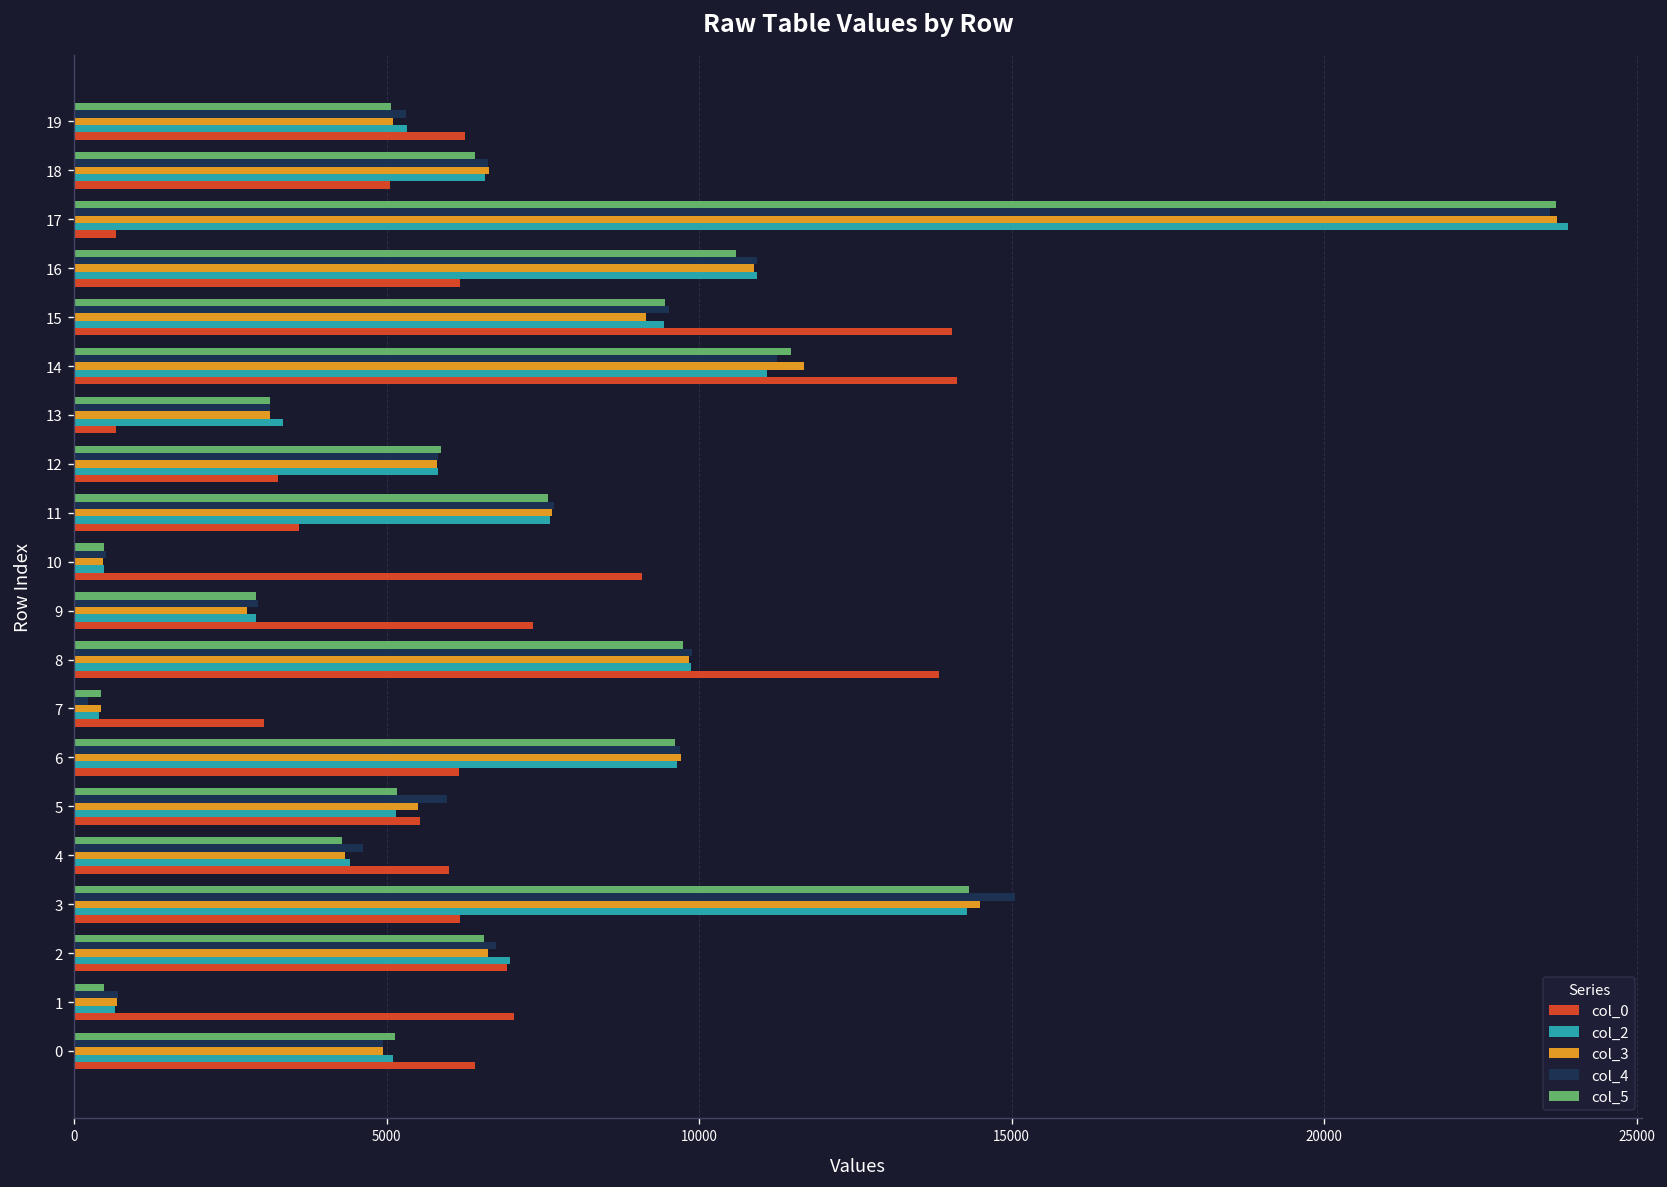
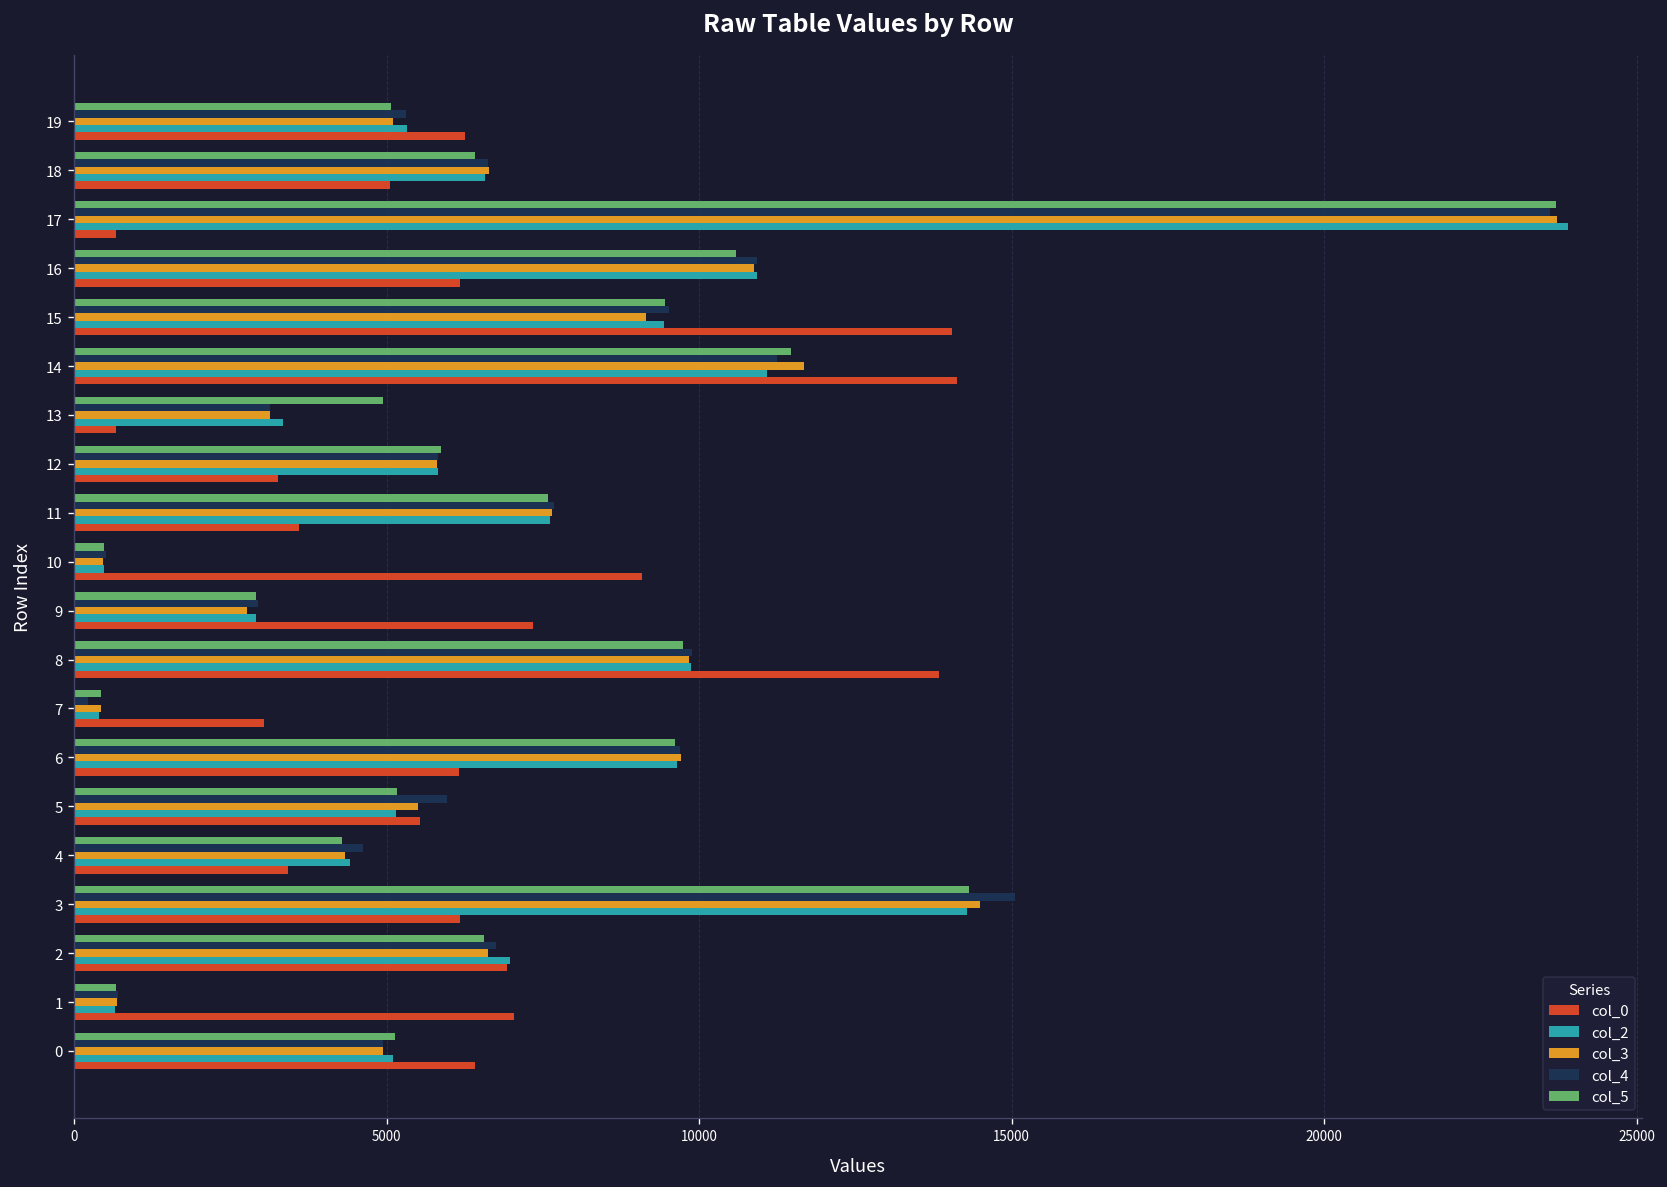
col_5, 13: 3100 -> 4900
col_0, 4: 6000 -> 3400
col_5, 1: 500 -> 700
